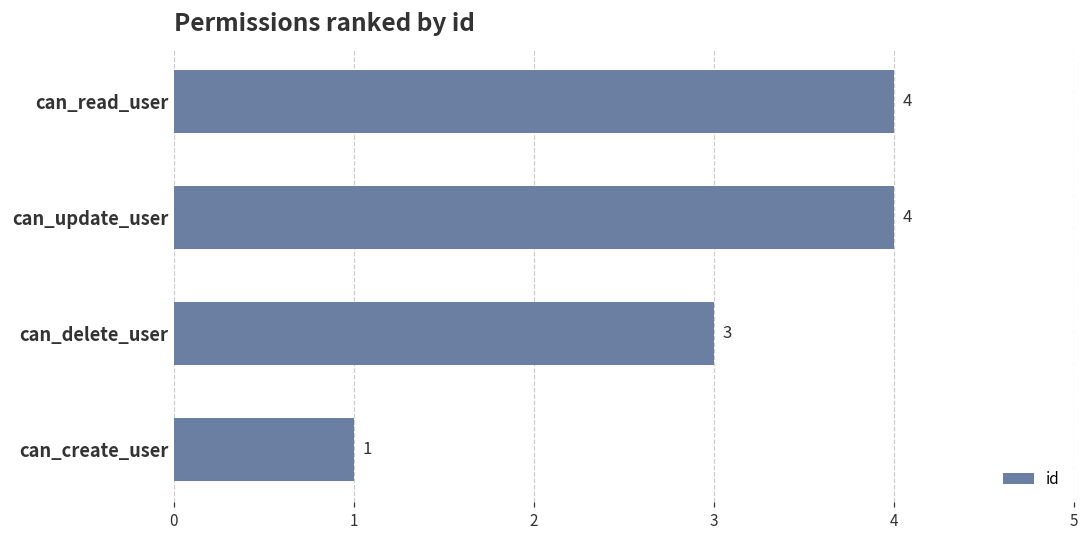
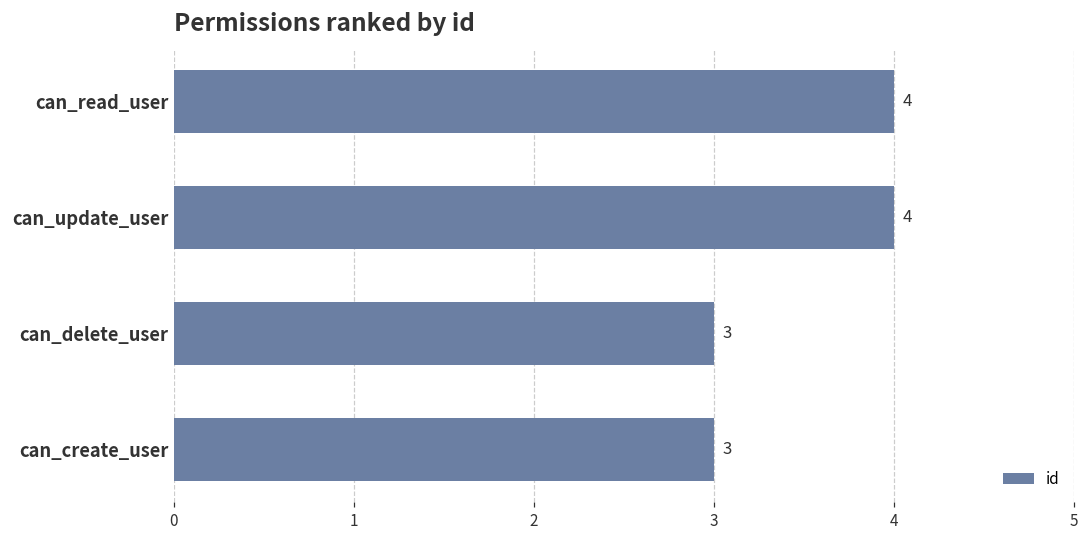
can_create_user: 1 -> 3
